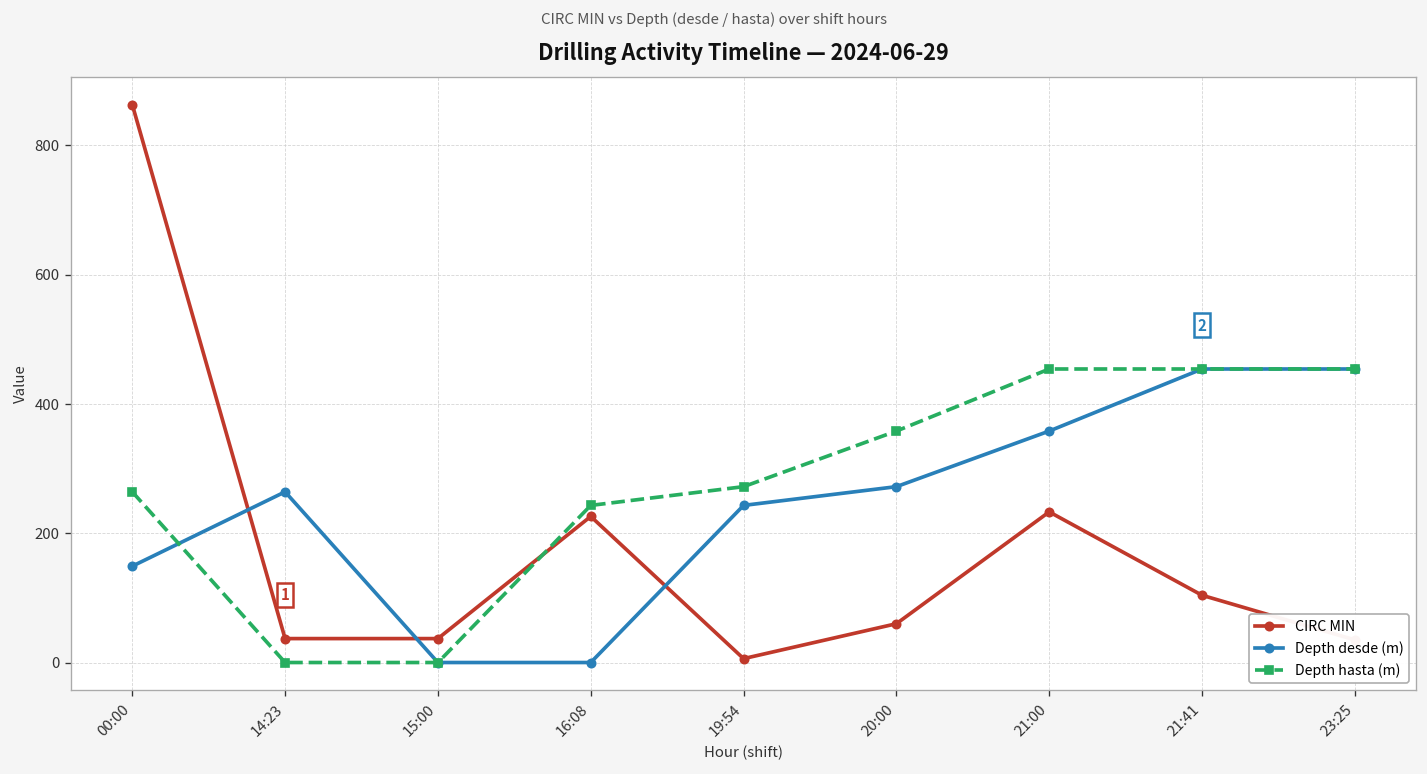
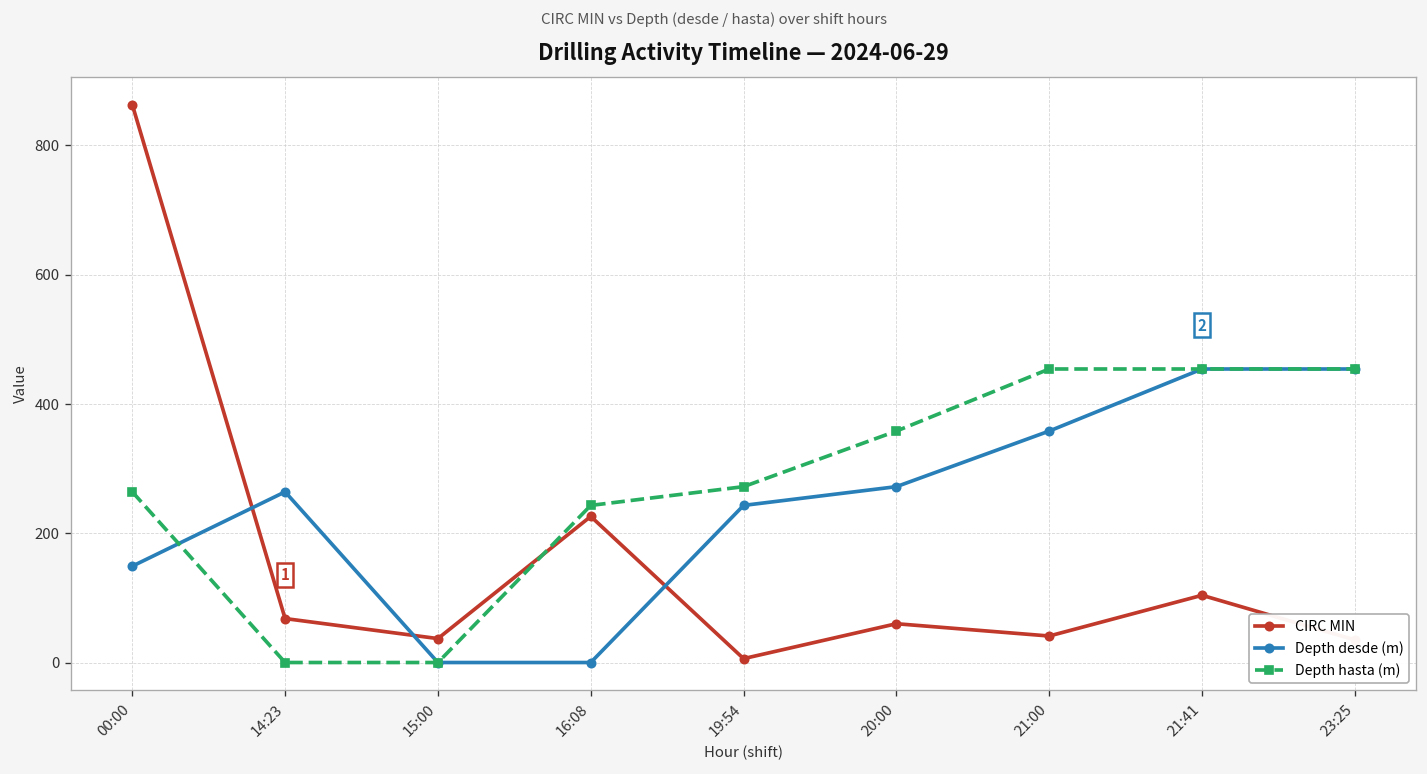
CIRC MIN, 14:23: 40 -> 70
CIRC MIN, 21:00: 230 -> 40
